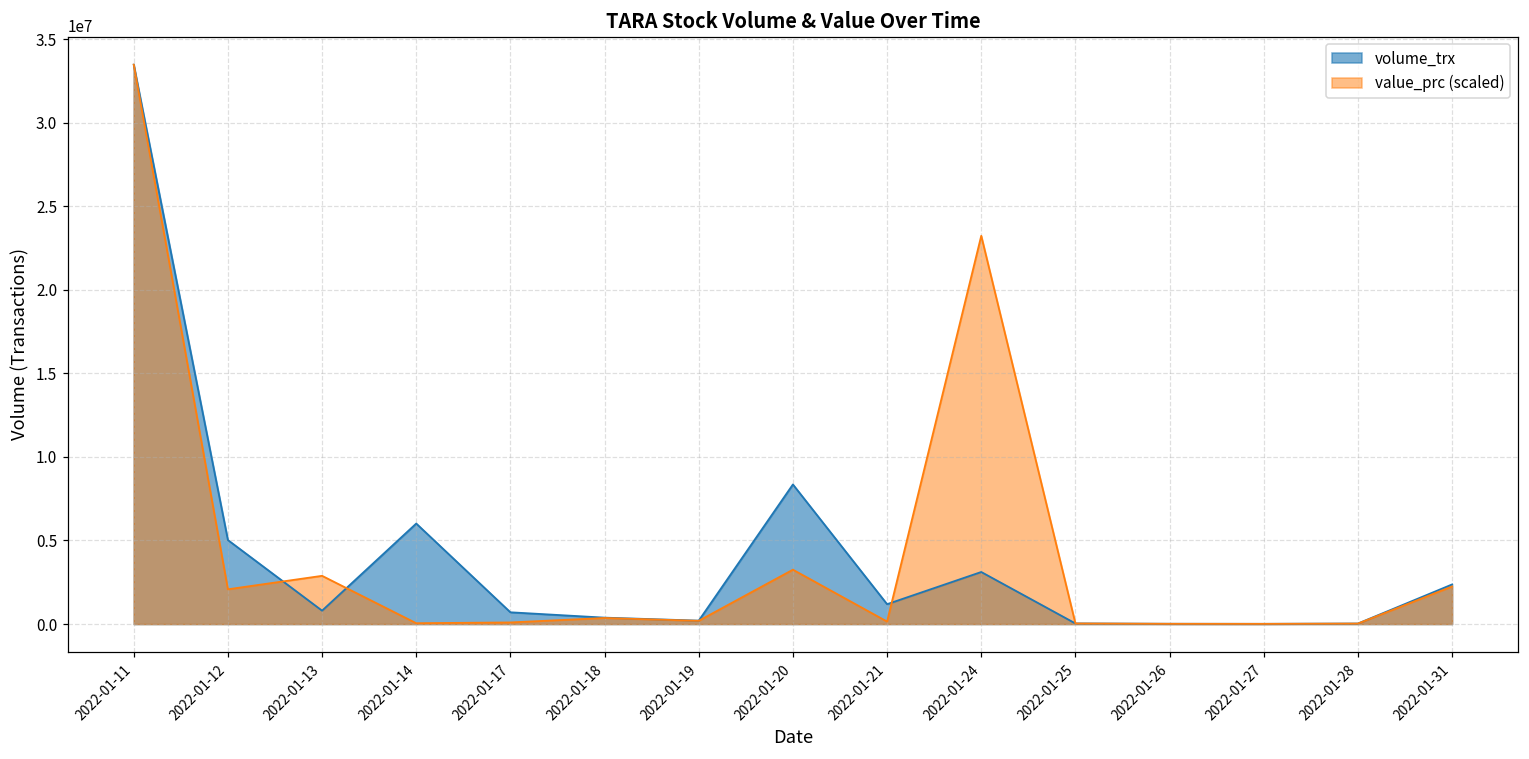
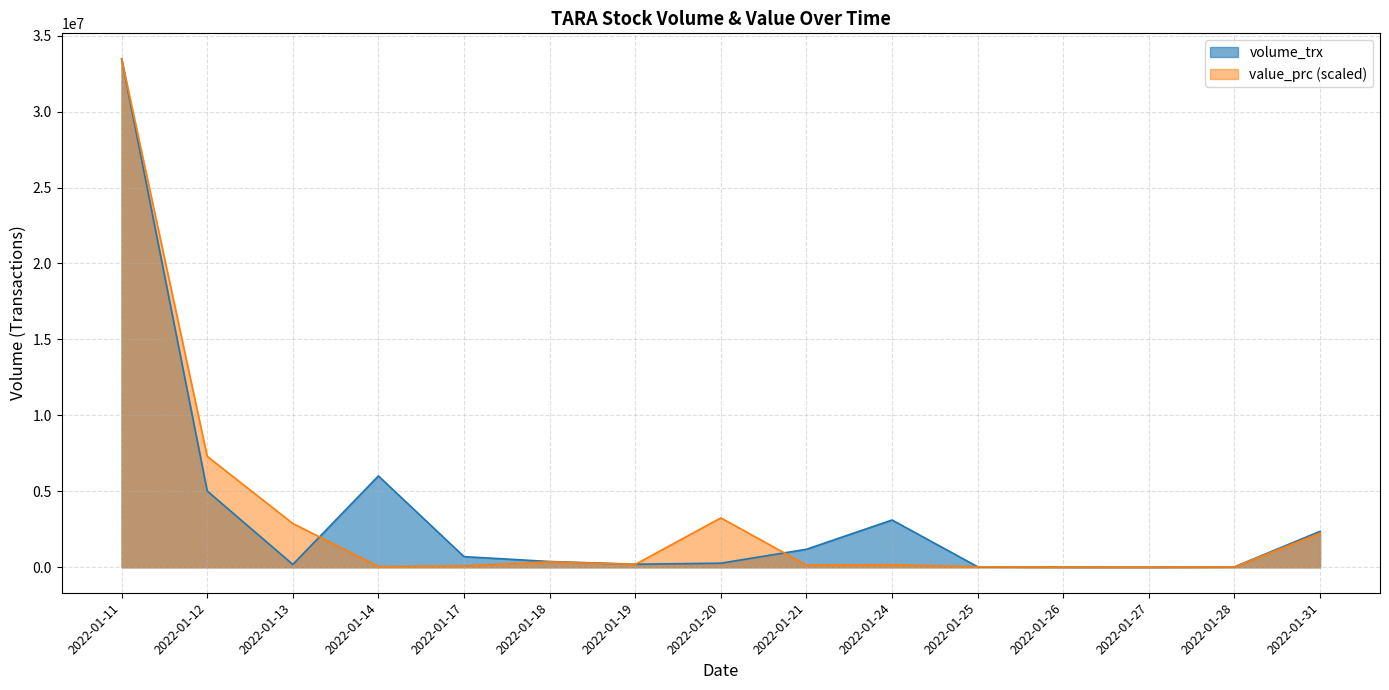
value_prc (scaled), 2022-01-12: 2100000 -> 7300000
volume_trx, 2022-01-13: 800000 -> 200000
volume_trx, 2022-01-20: 8400000 -> 300000
value_prc (scaled), 2022-01-24: 23200000 -> 200000
